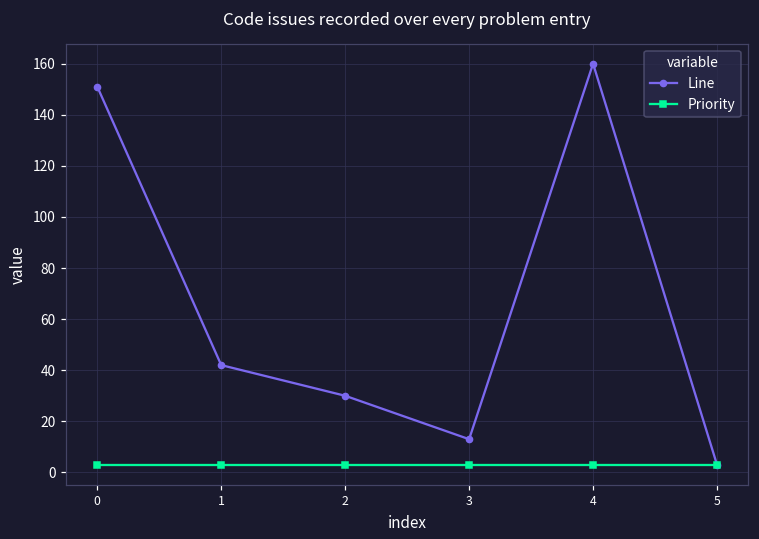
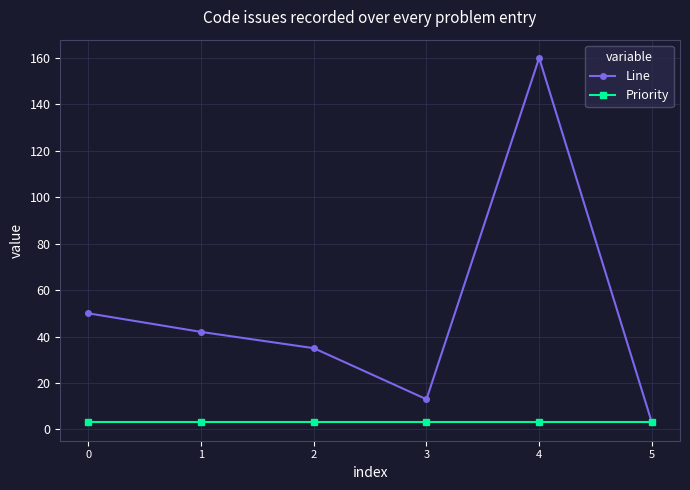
Line, 0: 151 -> 50
Line, 2: 30 -> 35
